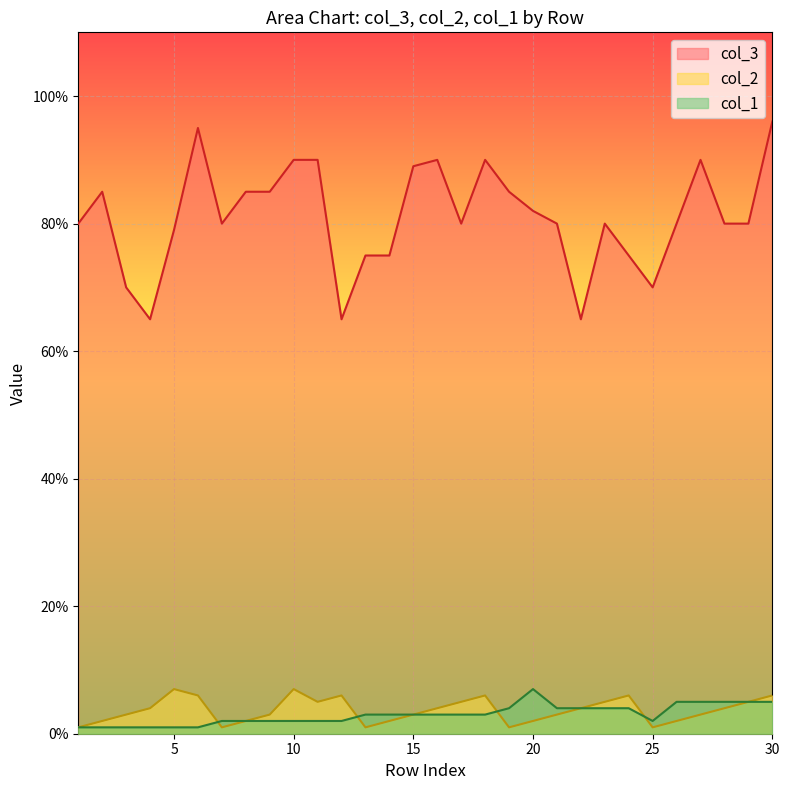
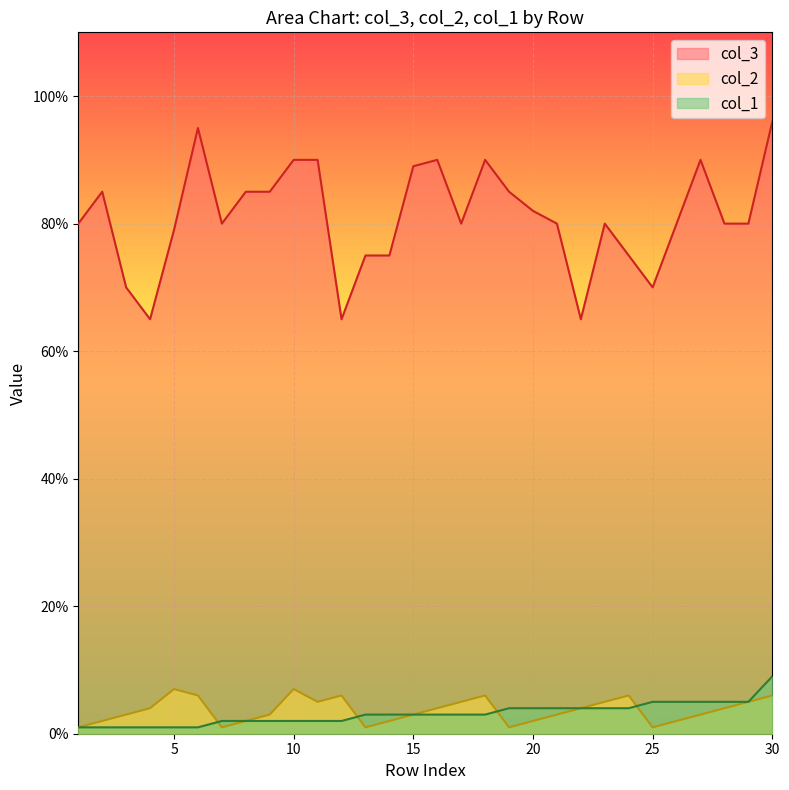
col_1, 20: 7% -> 4%
col_1, 25: 2% -> 5%
col_1, 30: 5% -> 9%
